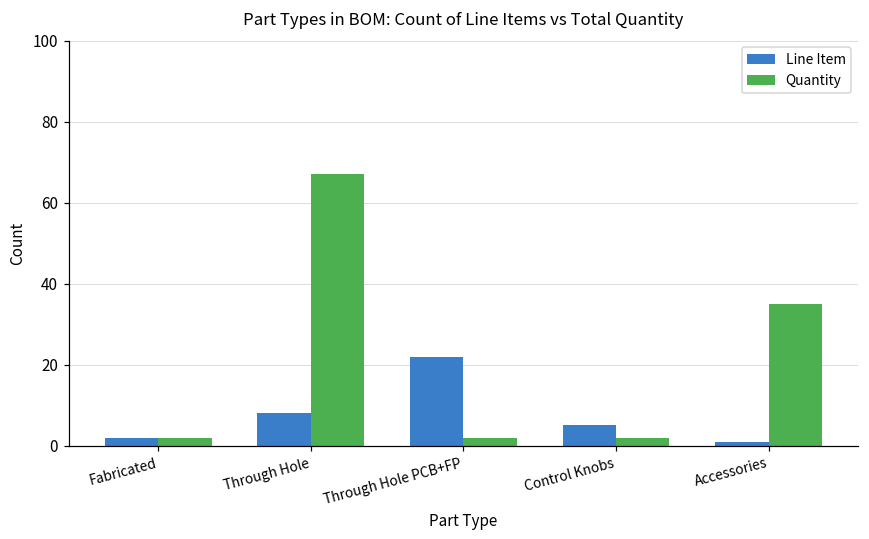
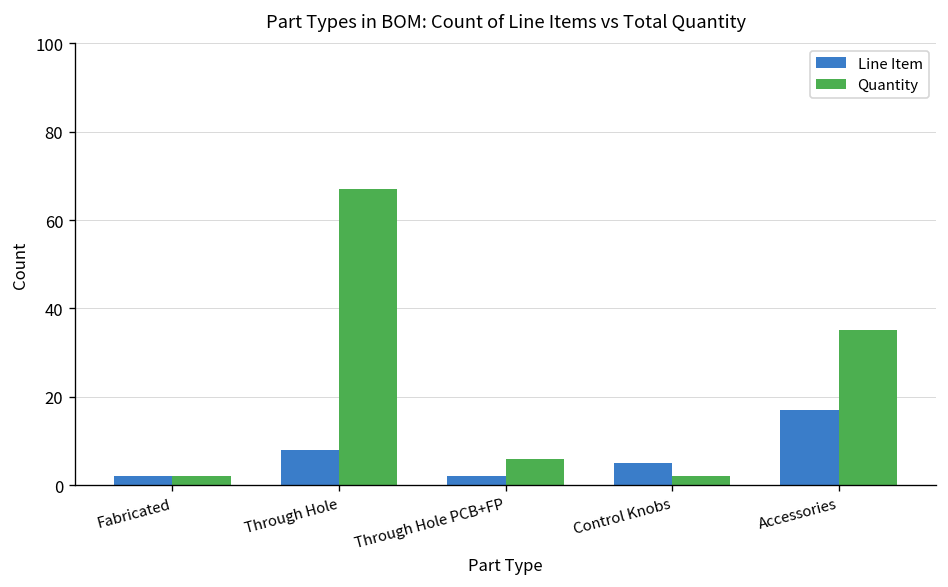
Line Item, Through Hole PCB+FP: 22 -> 2
Quantity, Through Hole PCB+FP: 2 -> 6
Line Item, Accessories: 1 -> 17
